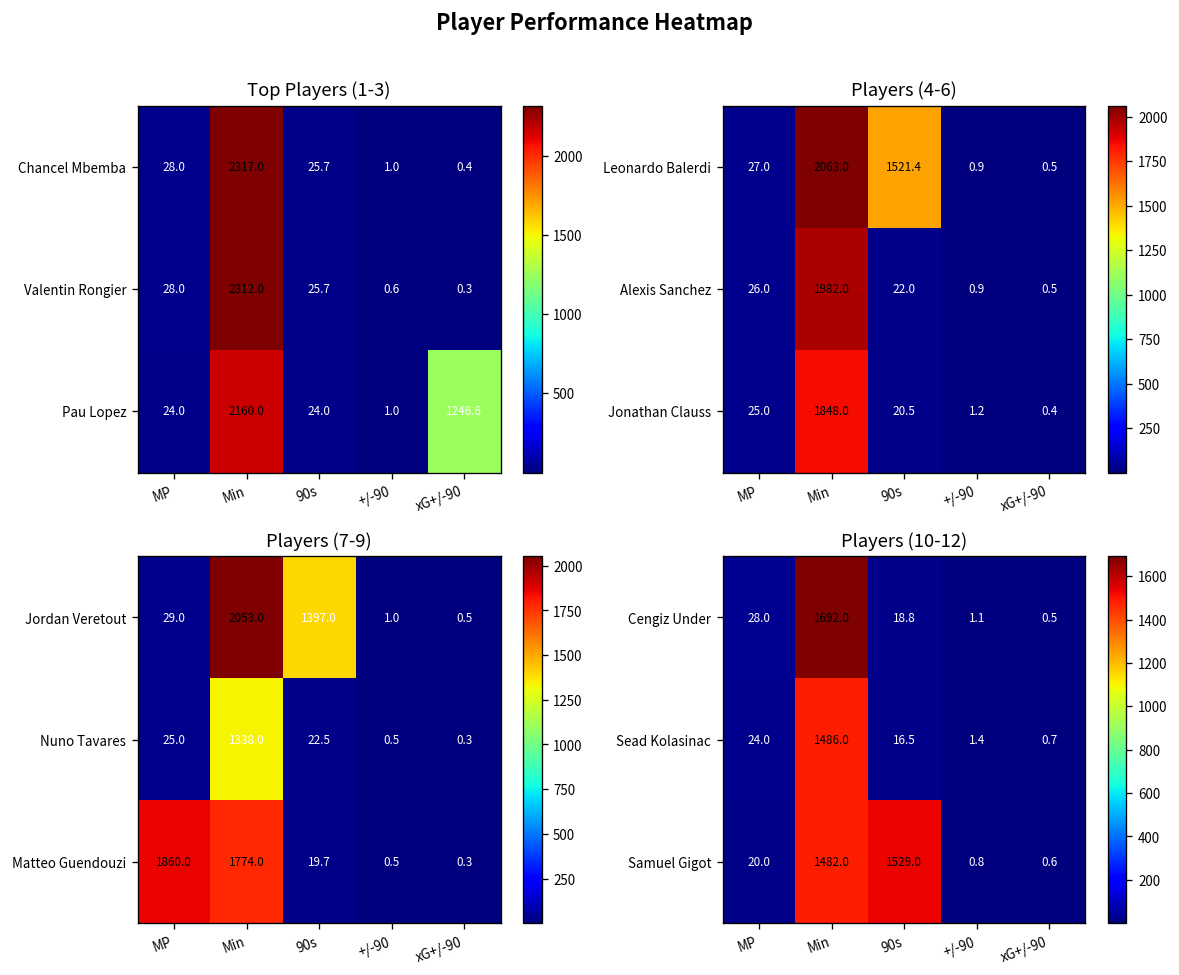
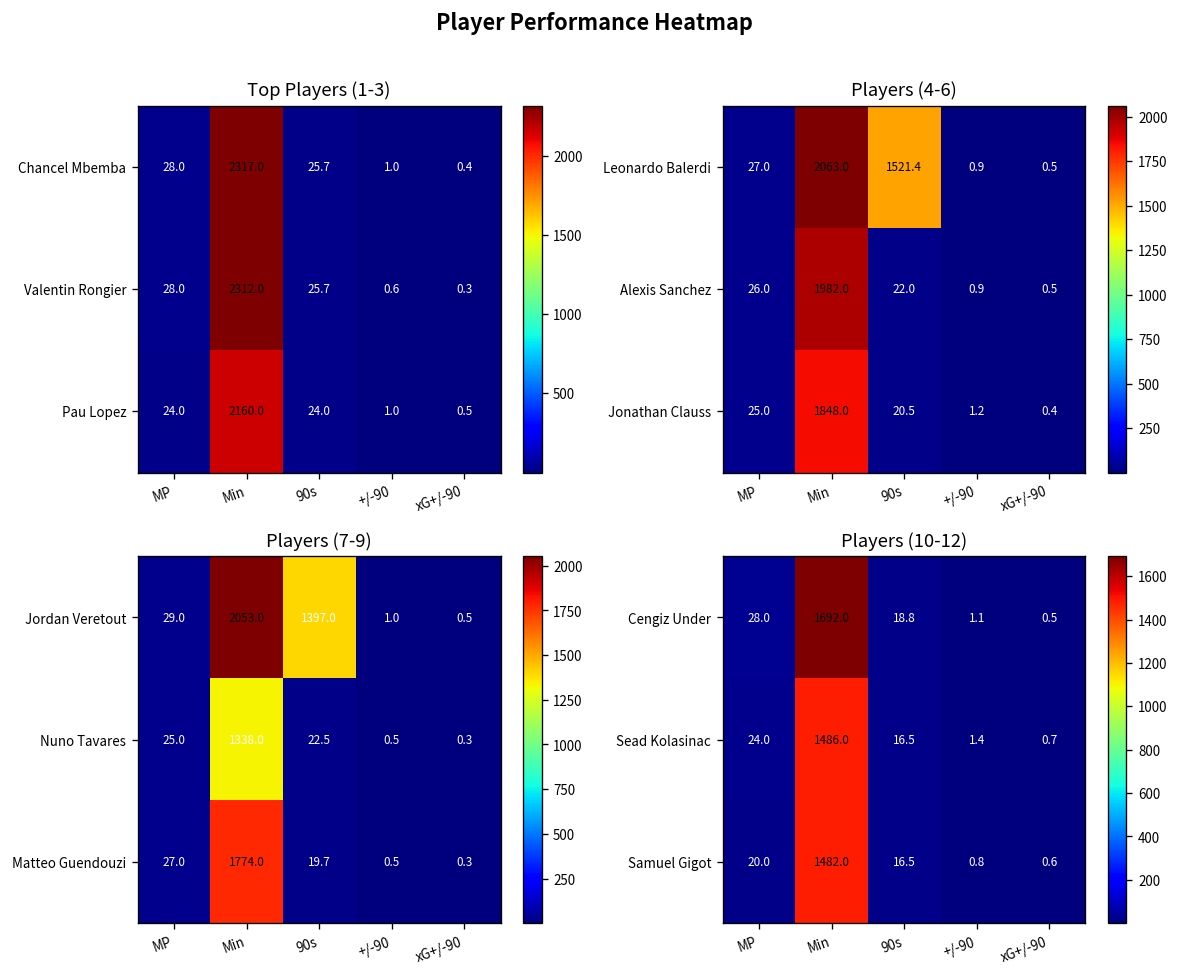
Top Players (1-3), Pau Lopez, xG+/-90: 1246.6 -> 0.5
Players (7-9), Matteo Guendouzi, MP: 1860.0 -> 27.0
Players (10-12), Samuel Gigot, 90s: 1529.0 -> 16.5
